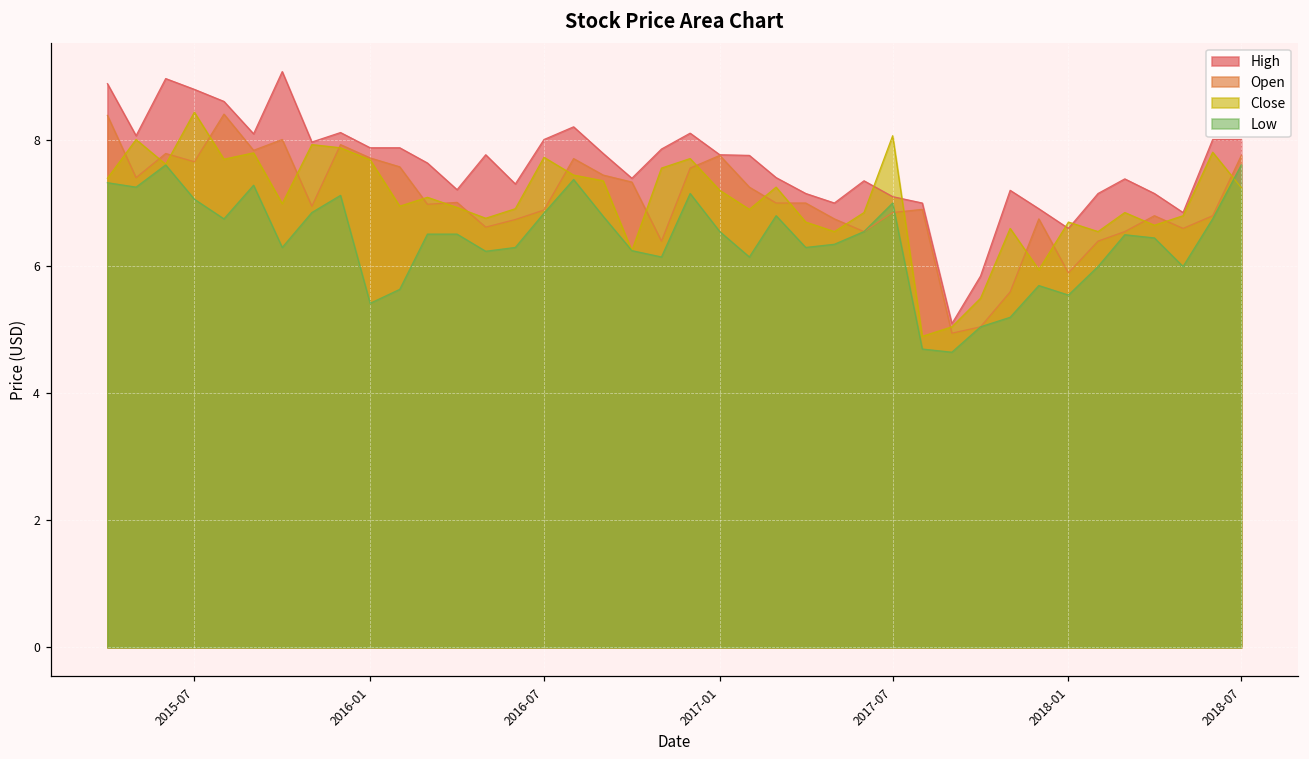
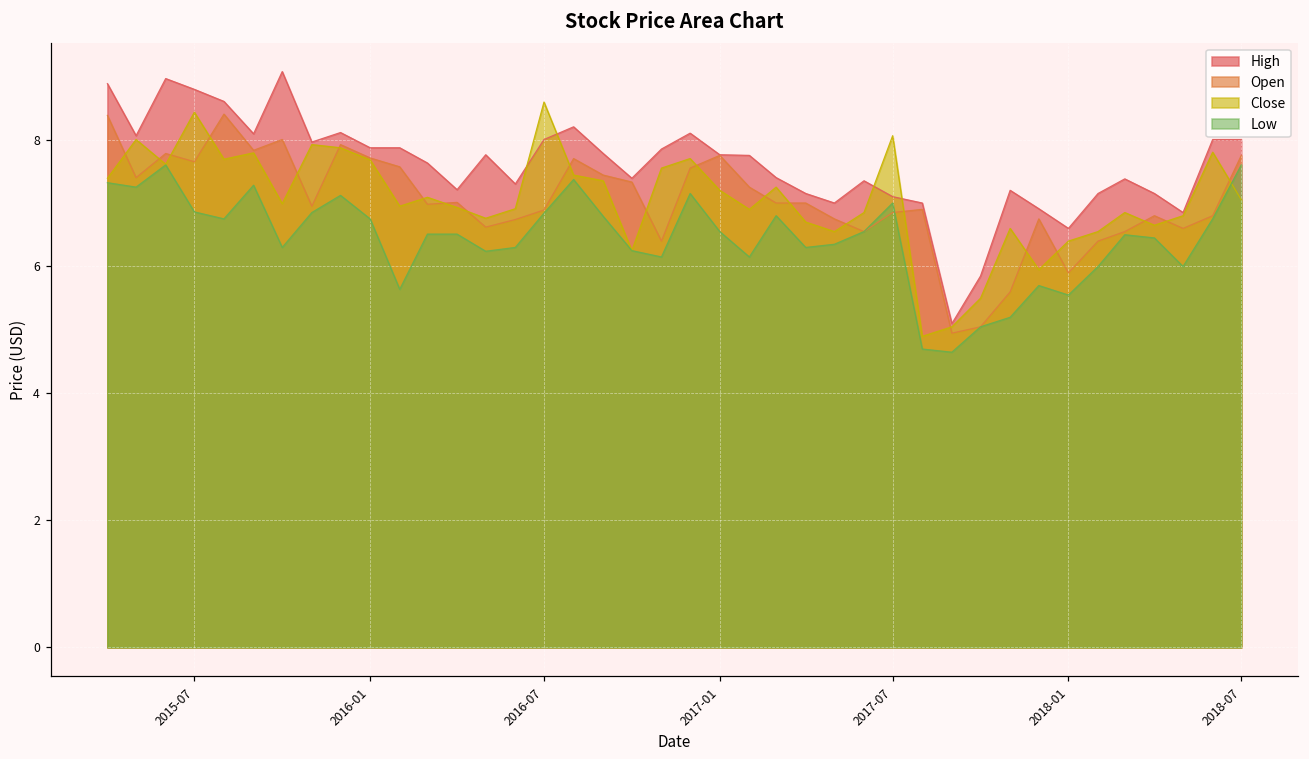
Low, 2015-07: 7.1 -> 6.9
Low, 2016-01: 5.4 -> 6.8
Close, 2016-07: 7.7 -> 8.6
Close, 2018-01: 6.7 -> 6.4
Close, 2018-07: 7.2 -> 7.1
